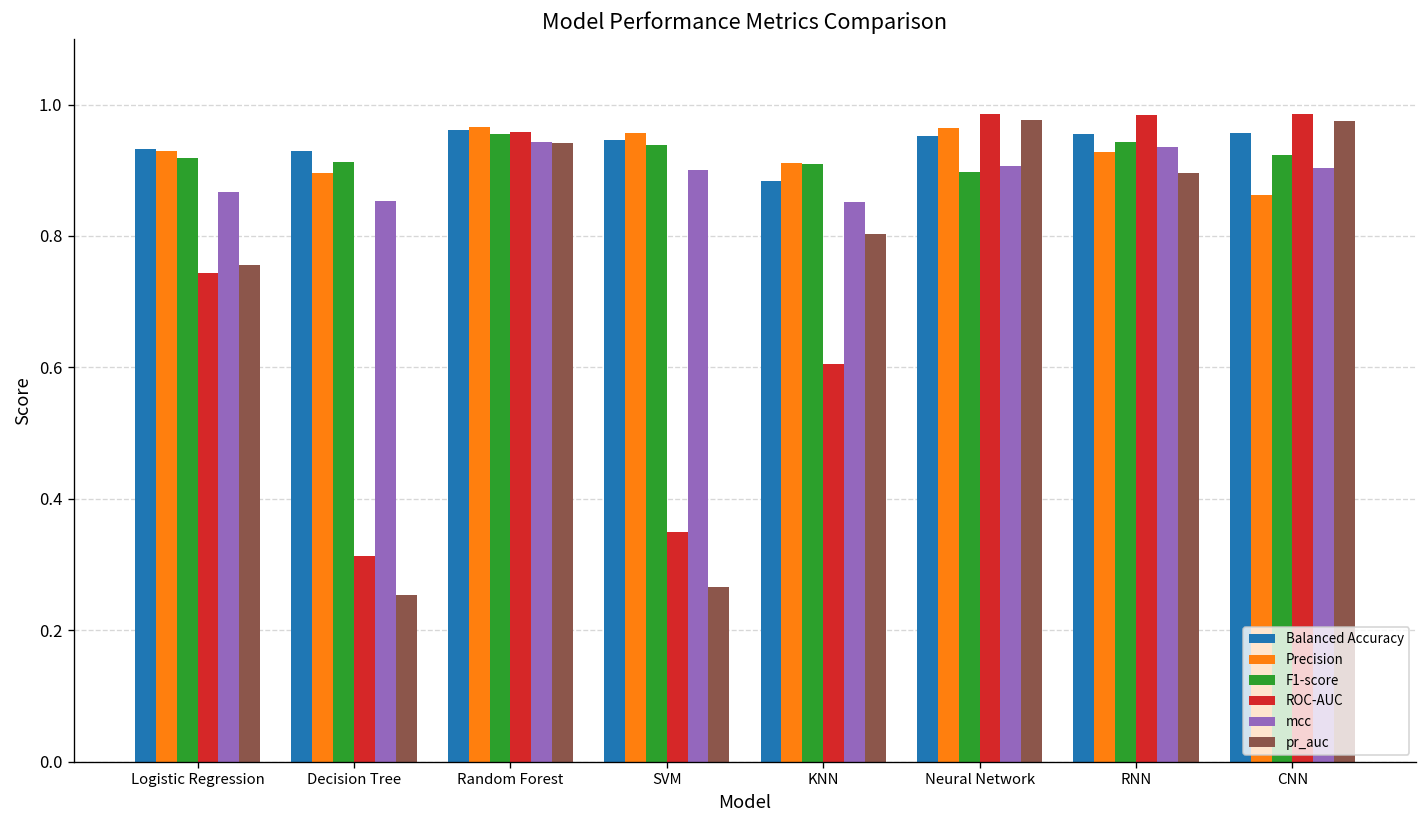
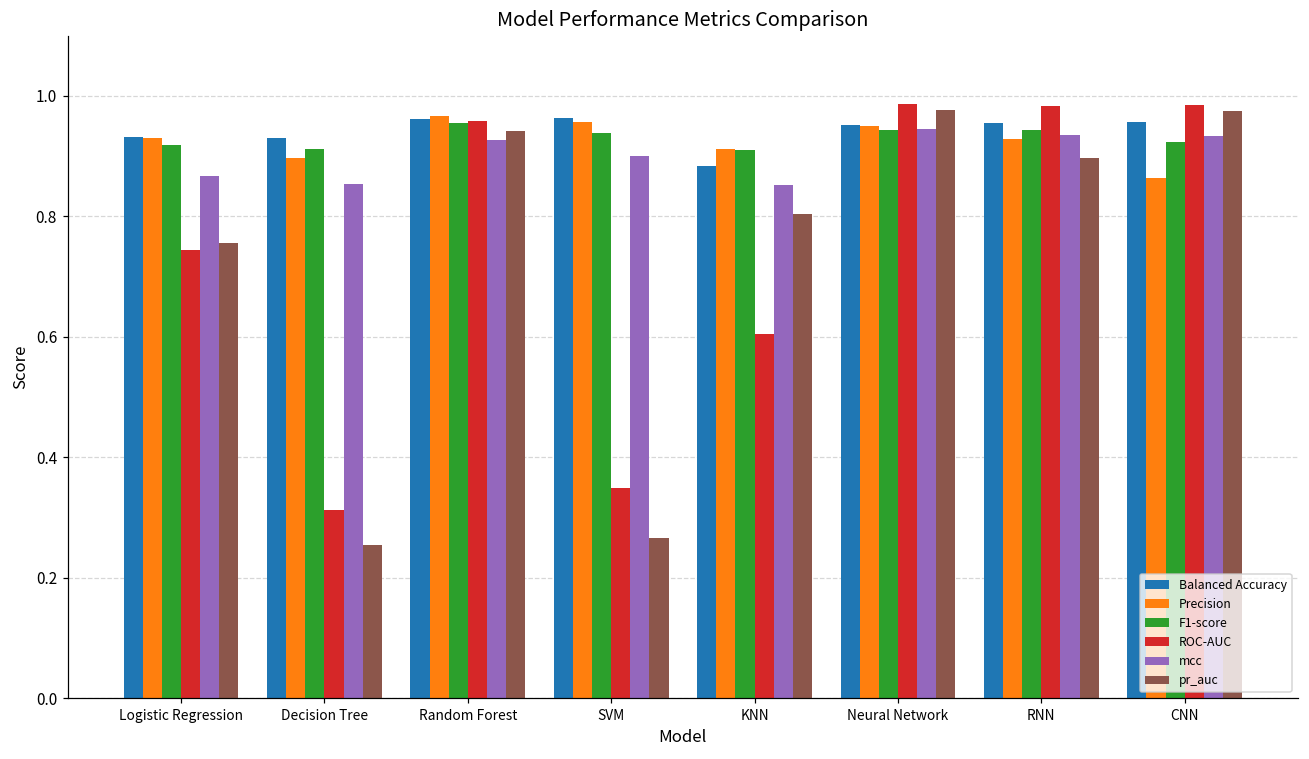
mcc, Random Forest: 0.94 -> 0.93
Balanced Accuracy, SVM: 0.95 -> 0.96
Precision, Neural Network: 0.96 -> 0.95
F1-score, Neural Network: 0.90 -> 0.94
mcc, Neural Network: 0.91 -> 0.94
mcc, CNN: 0.90 -> 0.93
